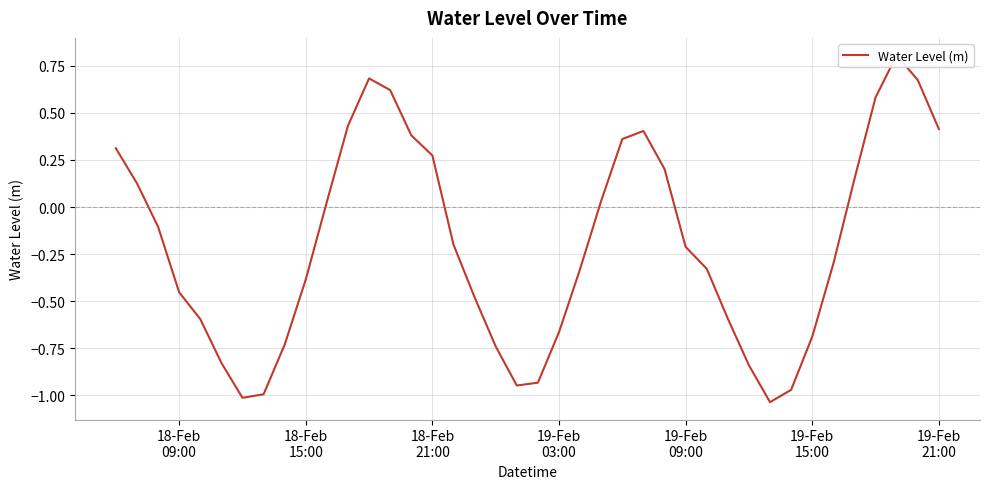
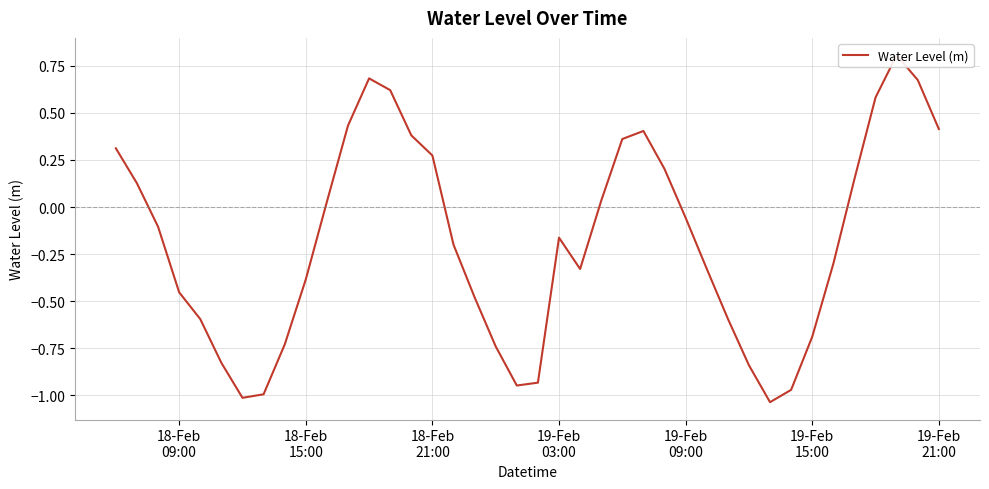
19-Feb 03:00: -0.66 -> -0.16
19-Feb 09:00: -0.21 -> -0.06
